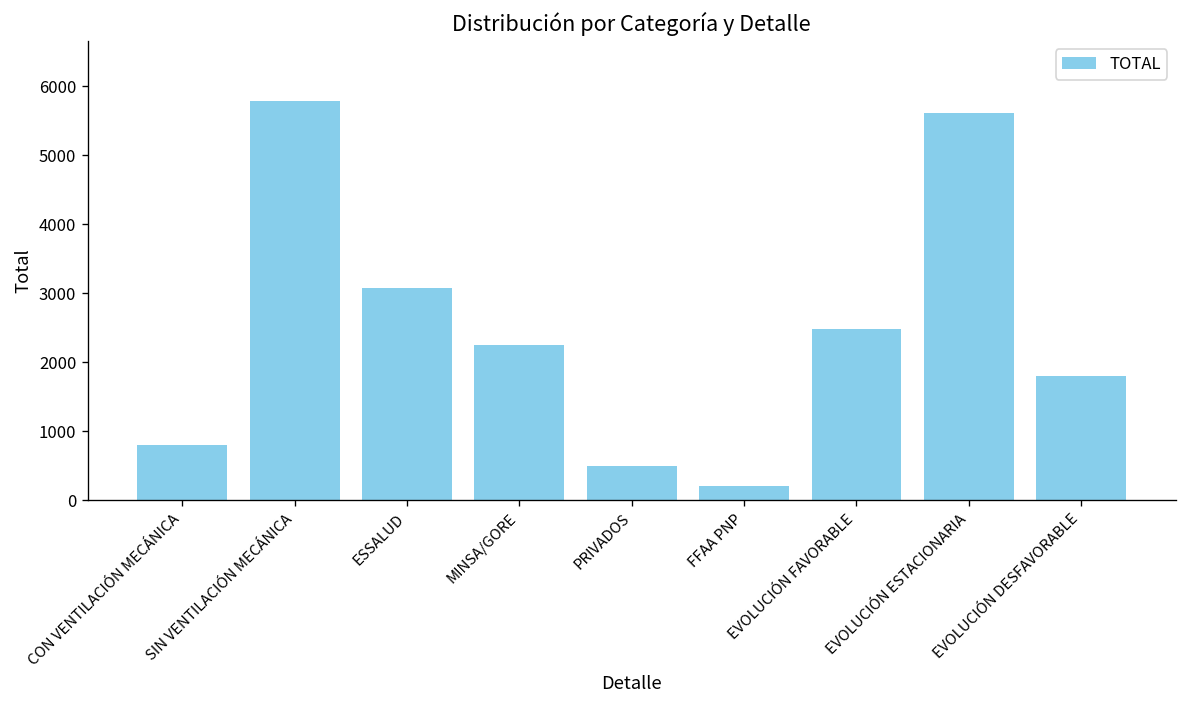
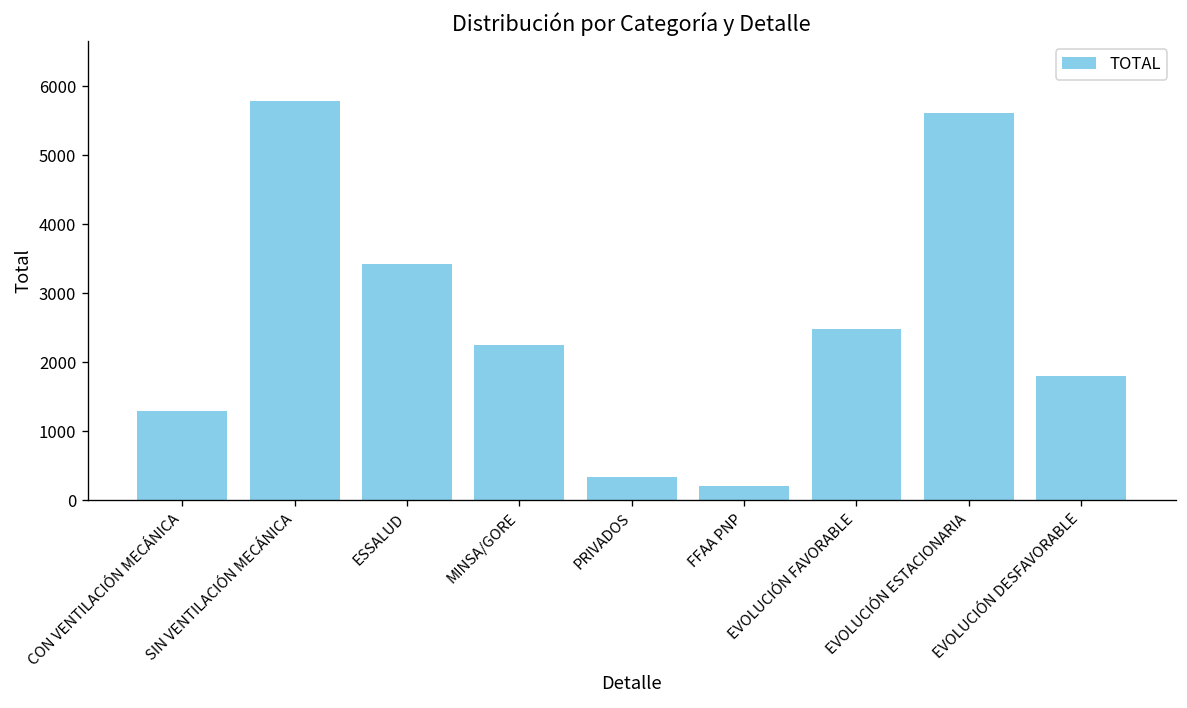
CON VENTILACIÓN MECÁNICA: 800 -> 1300
ESSALUD: 3100 -> 3400
PRIVADOS: 500 -> 300
